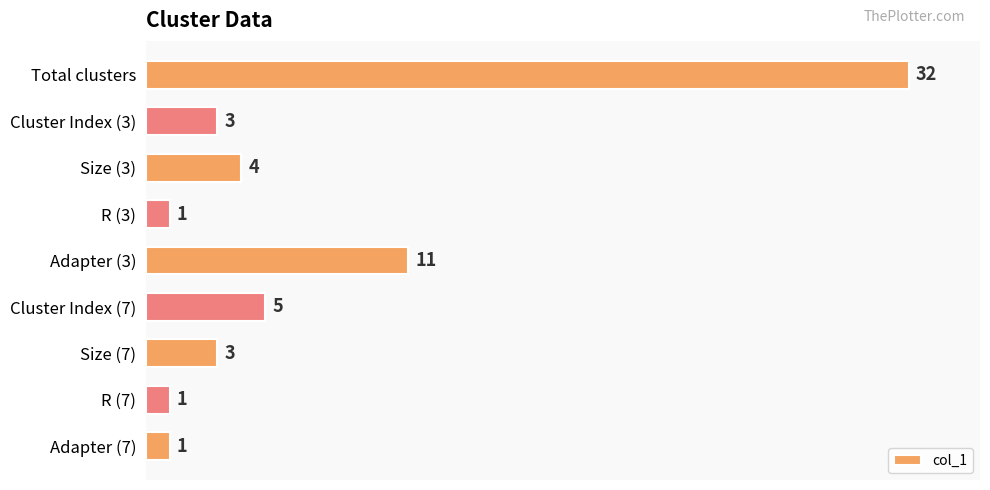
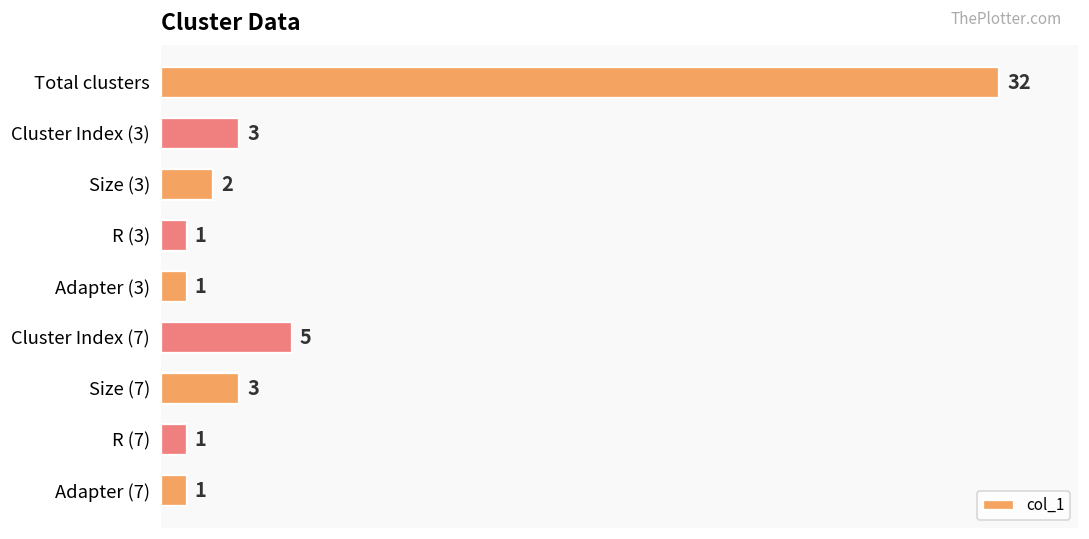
Size (3): 4 -> 2
Adapter (3): 11 -> 1
